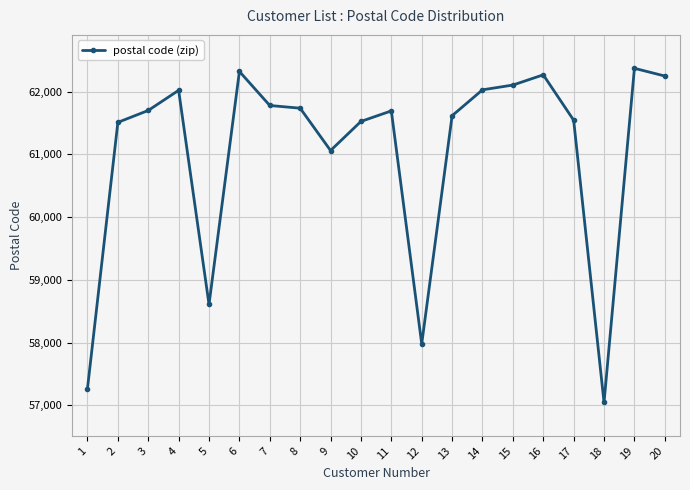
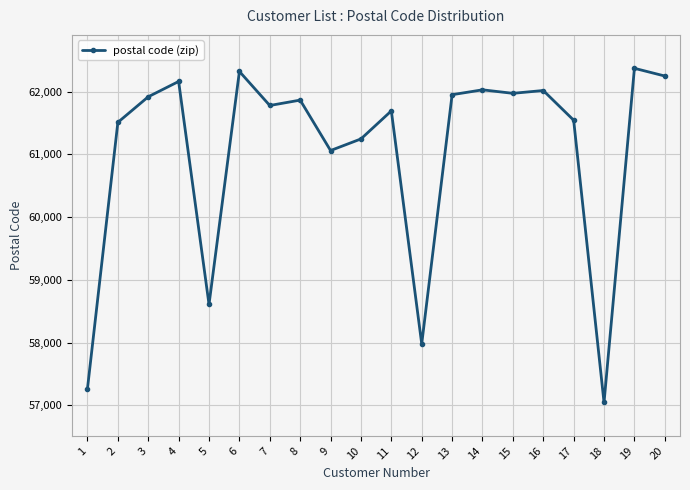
3: 61,700 -> 61,900
4: 62,000 -> 62,200
8: 61,700 -> 61,900
10: 61,500 -> 61,200
13: 61,600 -> 62,000
15: 62,100 -> 62,000
16: 62,300 -> 62,000
